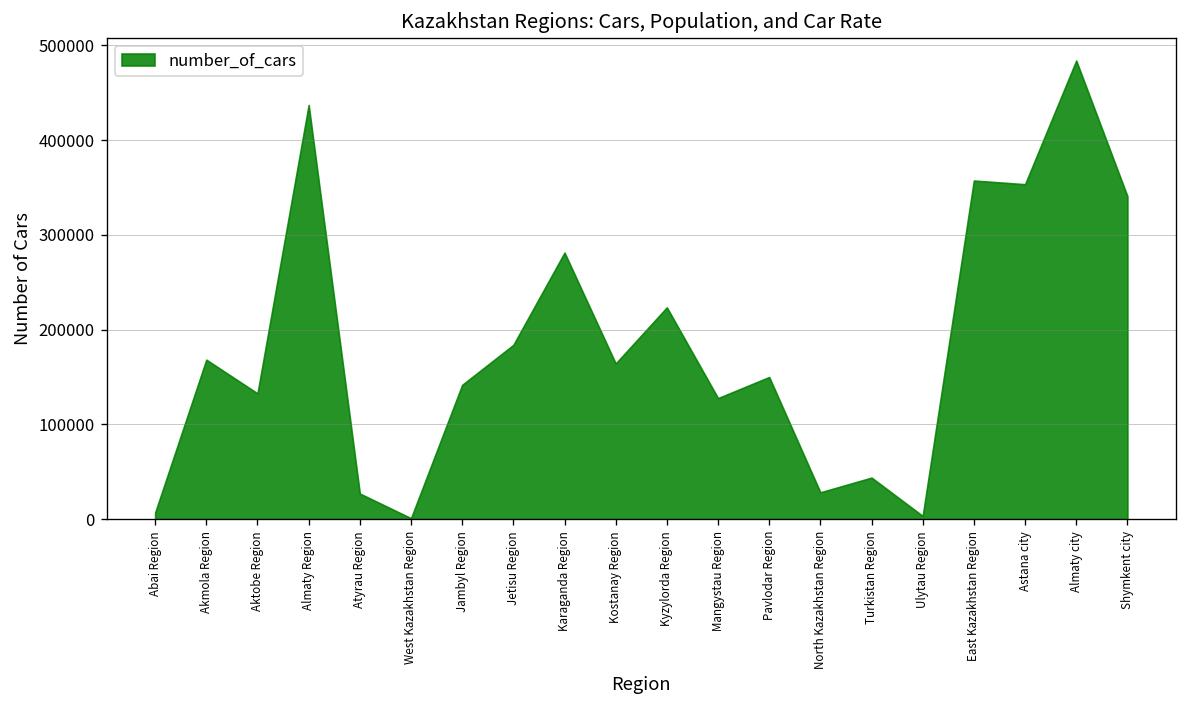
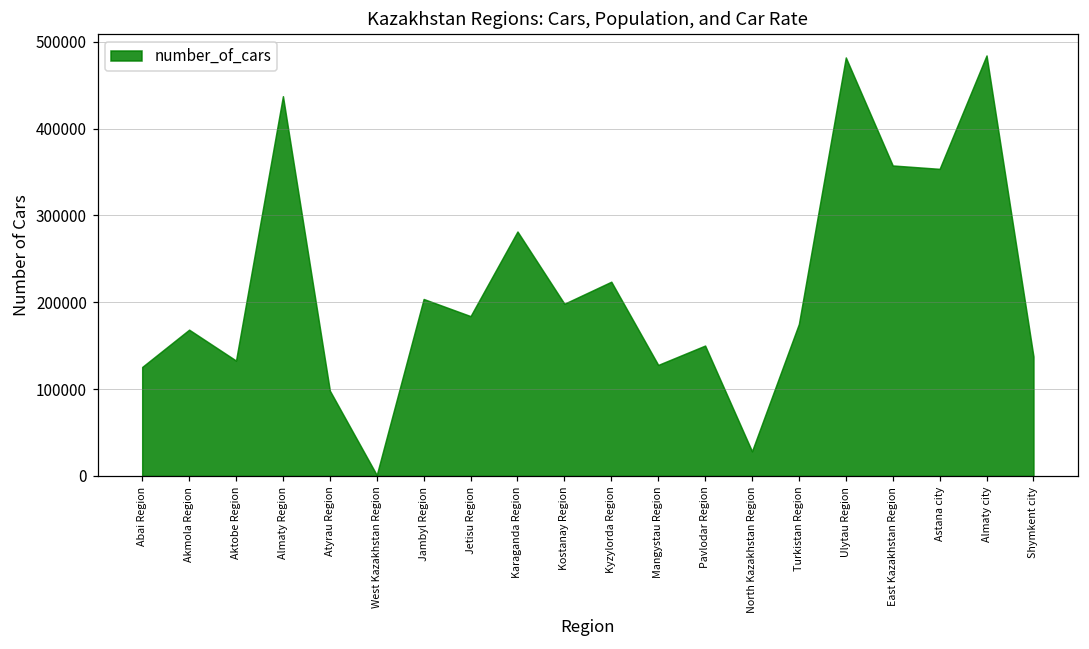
Abai Region: 10000 -> 130000
Atyrau Region: 30000 -> 100000
Jambyl Region: 140000 -> 200000
Kostanay Region: 160000 -> 200000
Turkistan Region: 40000 -> 170000
Ulytau Region: 0 -> 480000
Shymkent city: 340000 -> 140000
